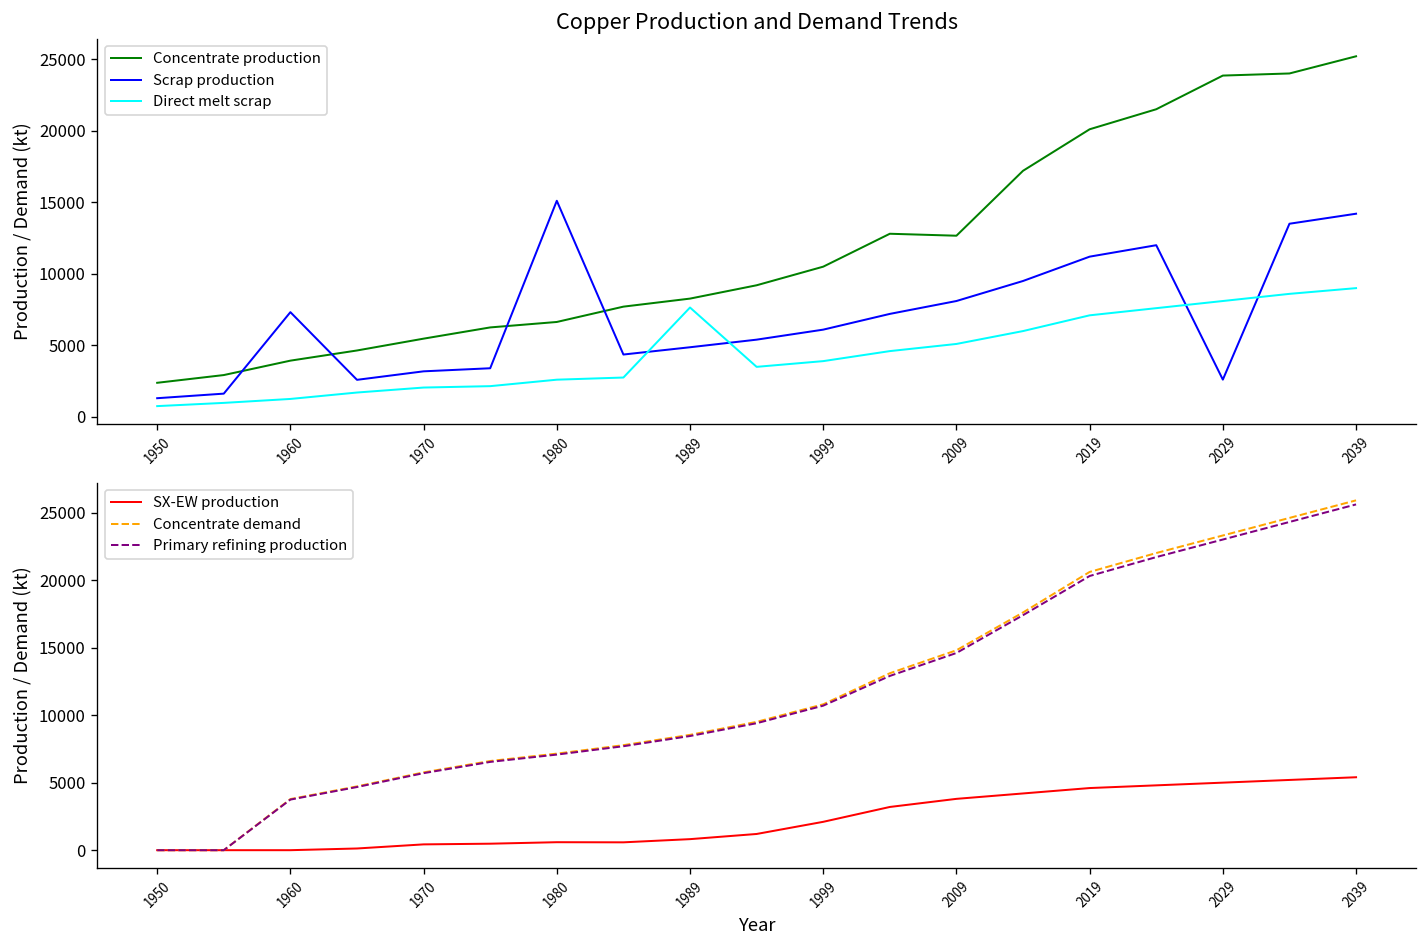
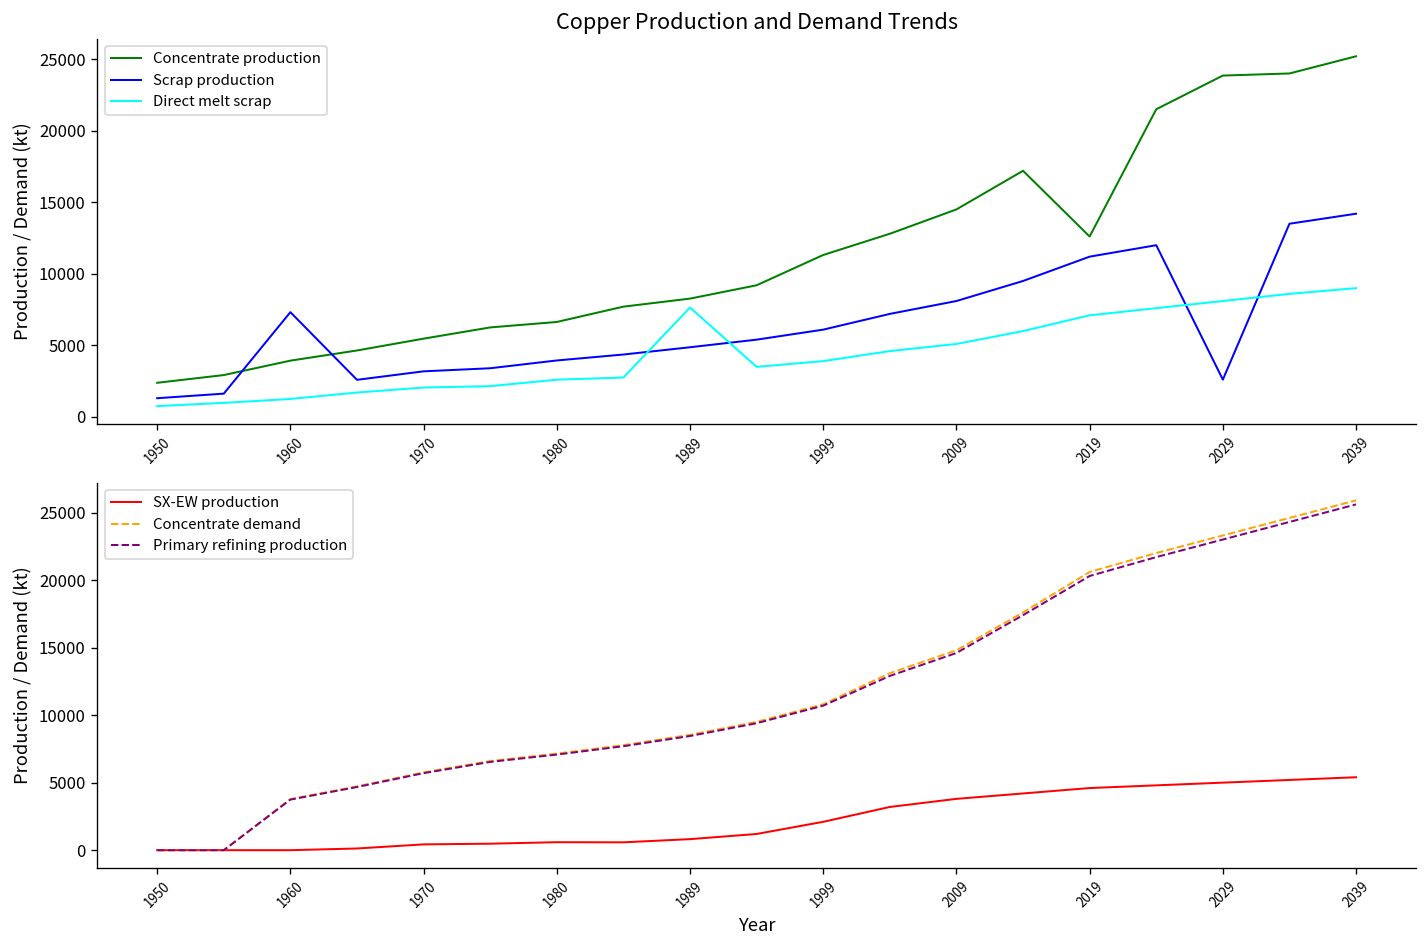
Copper Production and Demand Trends, Scrap production, 1980: 15100 -> 3900
Copper Production and Demand Trends, Concentrate production, 1999: 10500 -> 11300
Copper Production and Demand Trends, Concentrate production, 2009: 12700 -> 14500
Copper Production and Demand Trends, Concentrate production, 2019: 20100 -> 12600
